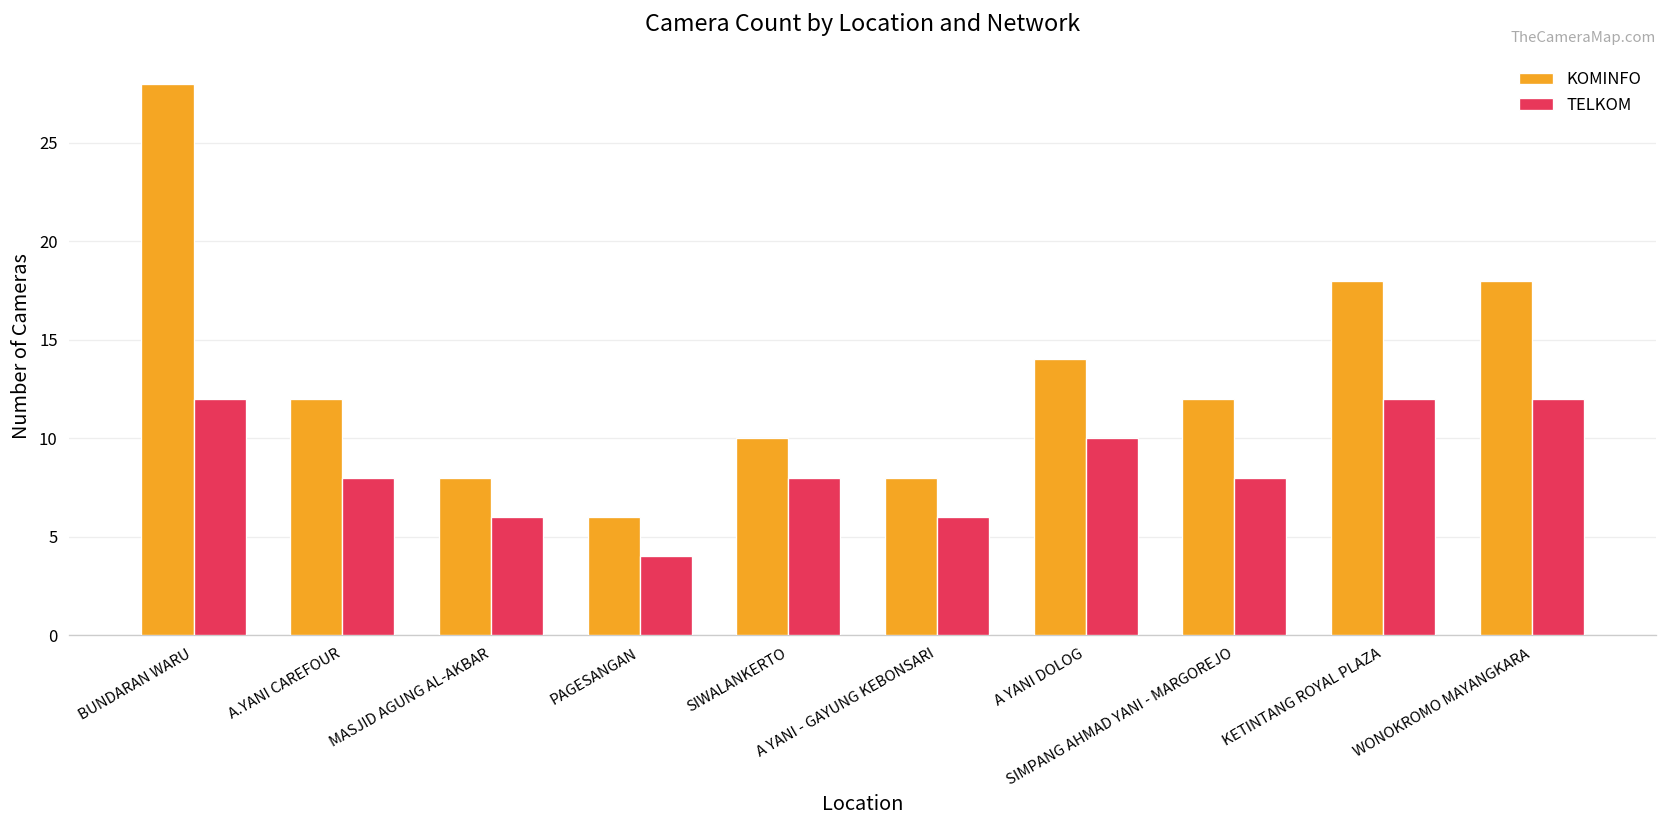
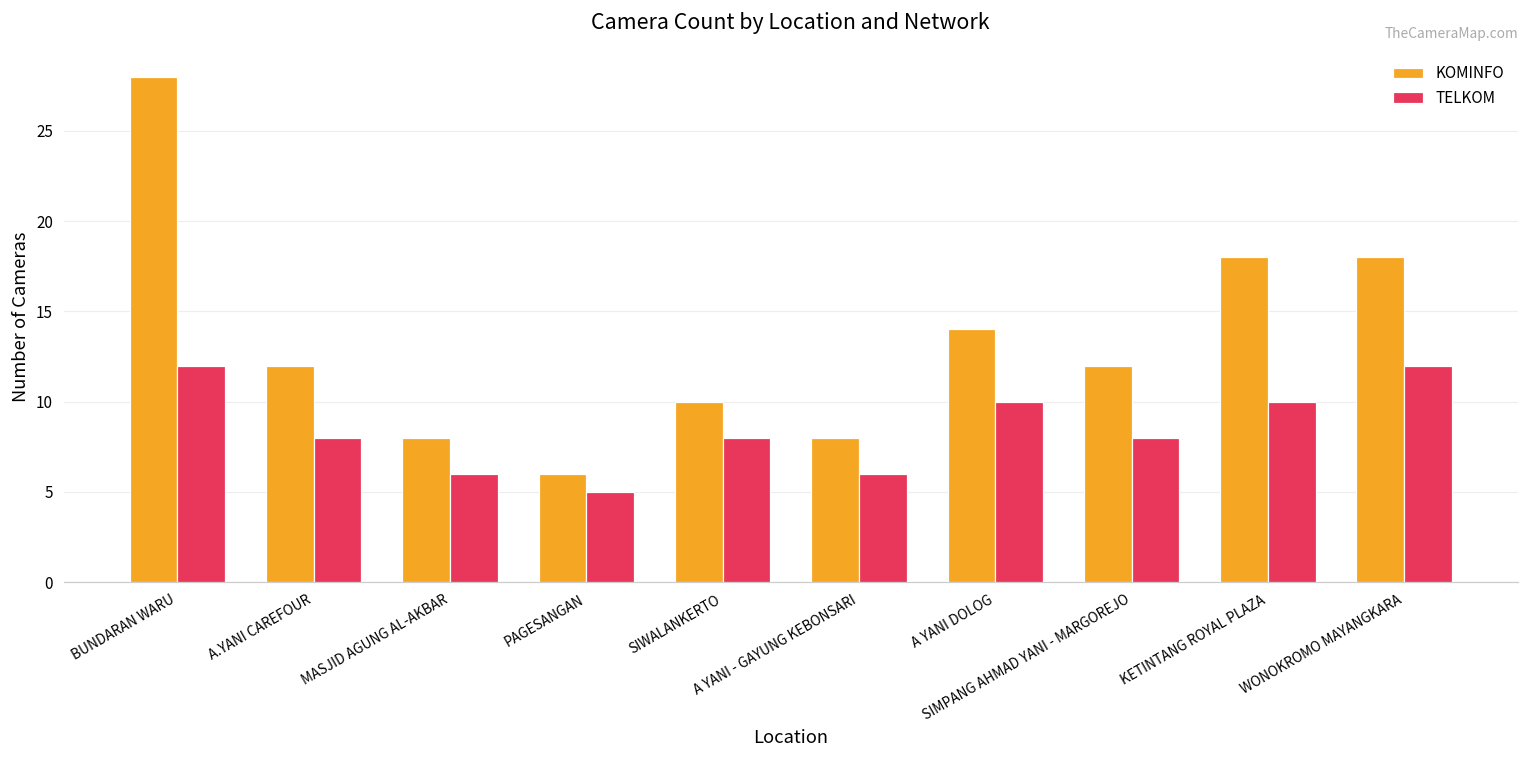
TELKOM, PAGESANGAN: 4 -> 5
TELKOM, KETINTANG ROYAL PLAZA: 12 -> 10
